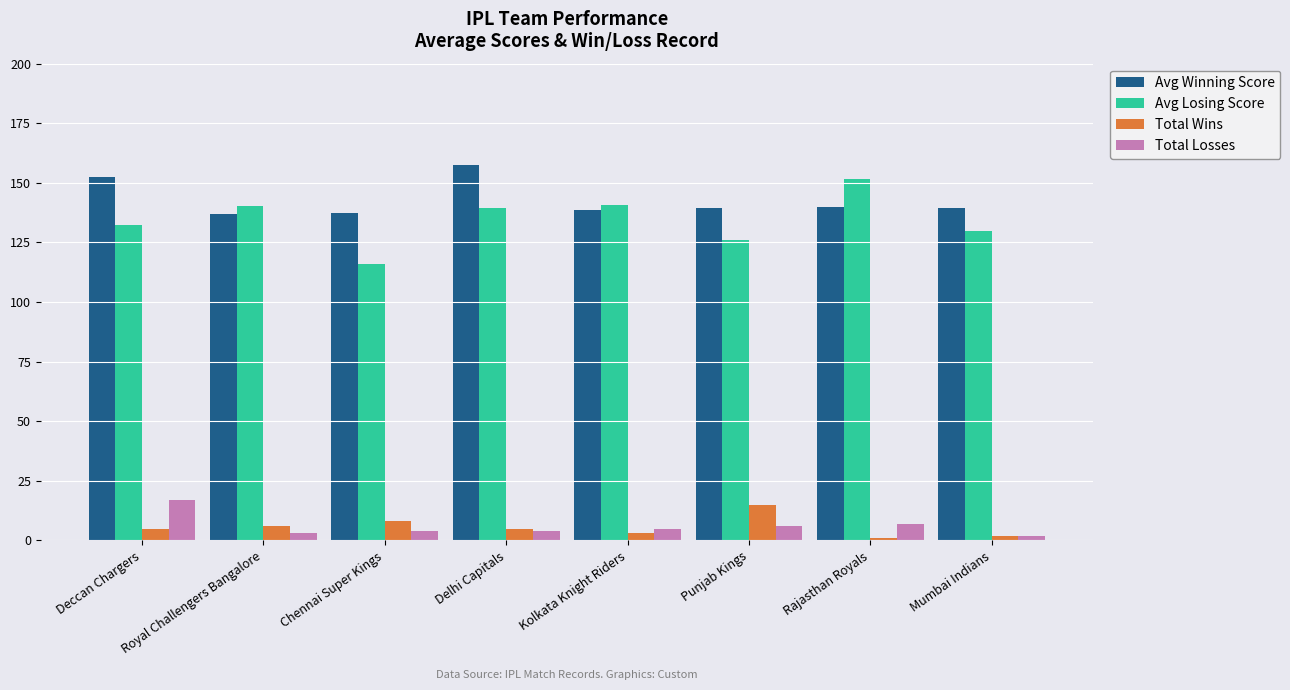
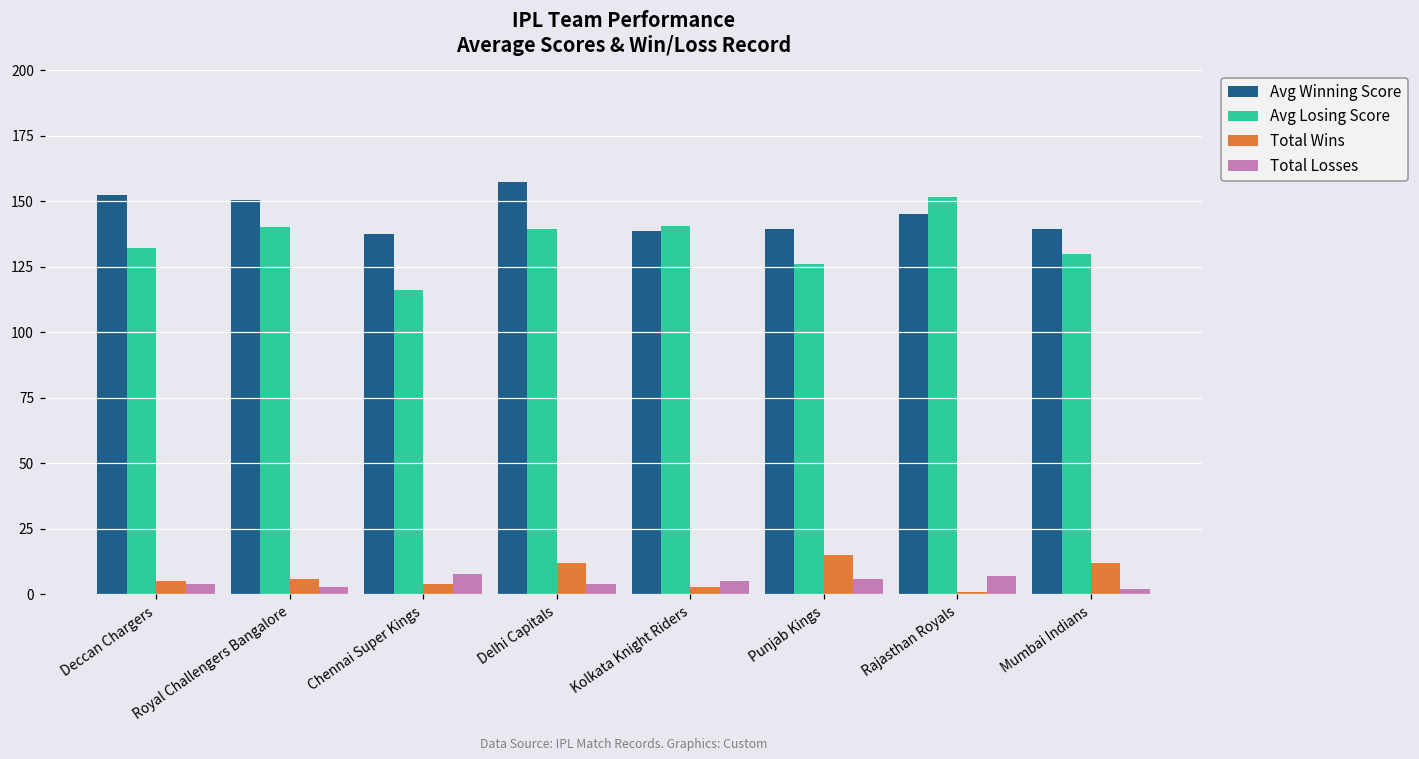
Total Losses, Deccan Chargers: 17 -> 4
Avg Winning Score, Royal Challengers Bangalore: 137 -> 150
Total Wins, Chennai Super Kings: 8 -> 4
Total Losses, Chennai Super Kings: 4 -> 8
Total Wins, Delhi Capitals: 5 -> 12
Avg Winning Score, Rajasthan Royals: 140 -> 145
Total Wins, Mumbai Indians: 2 -> 12
